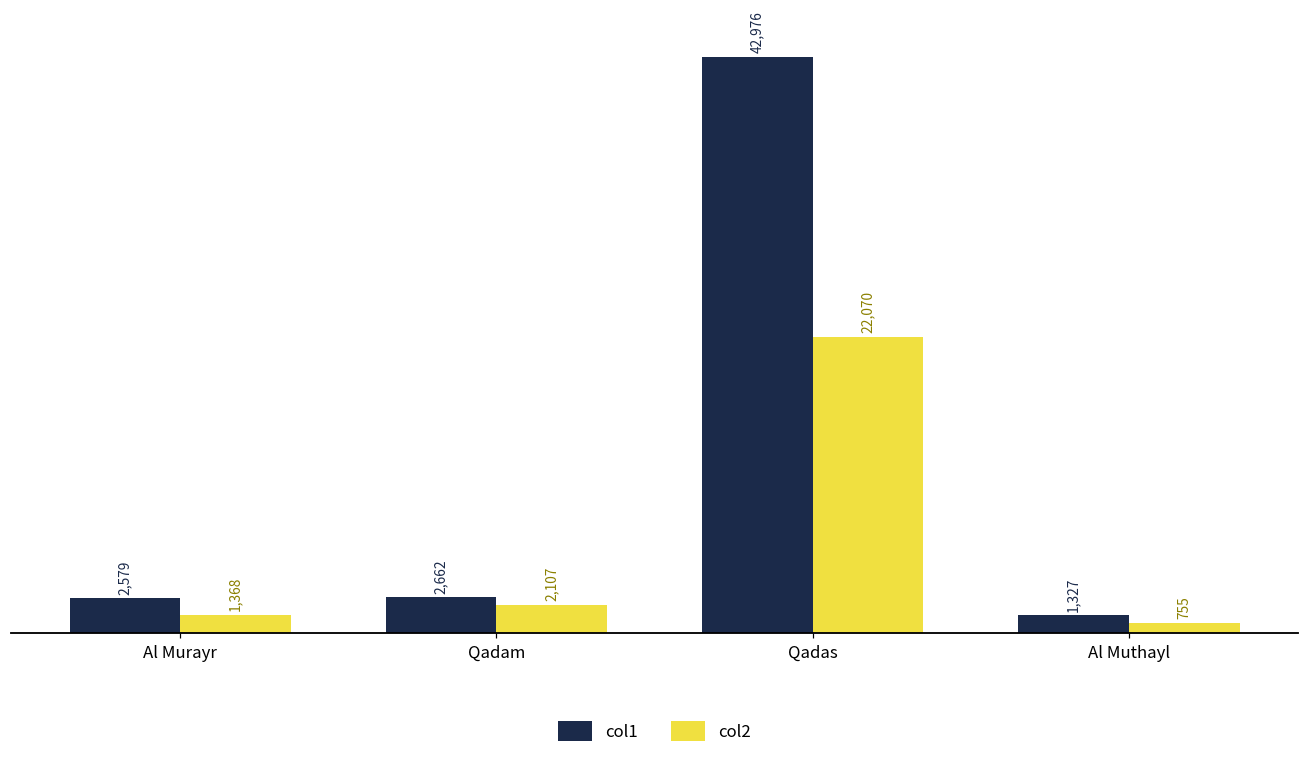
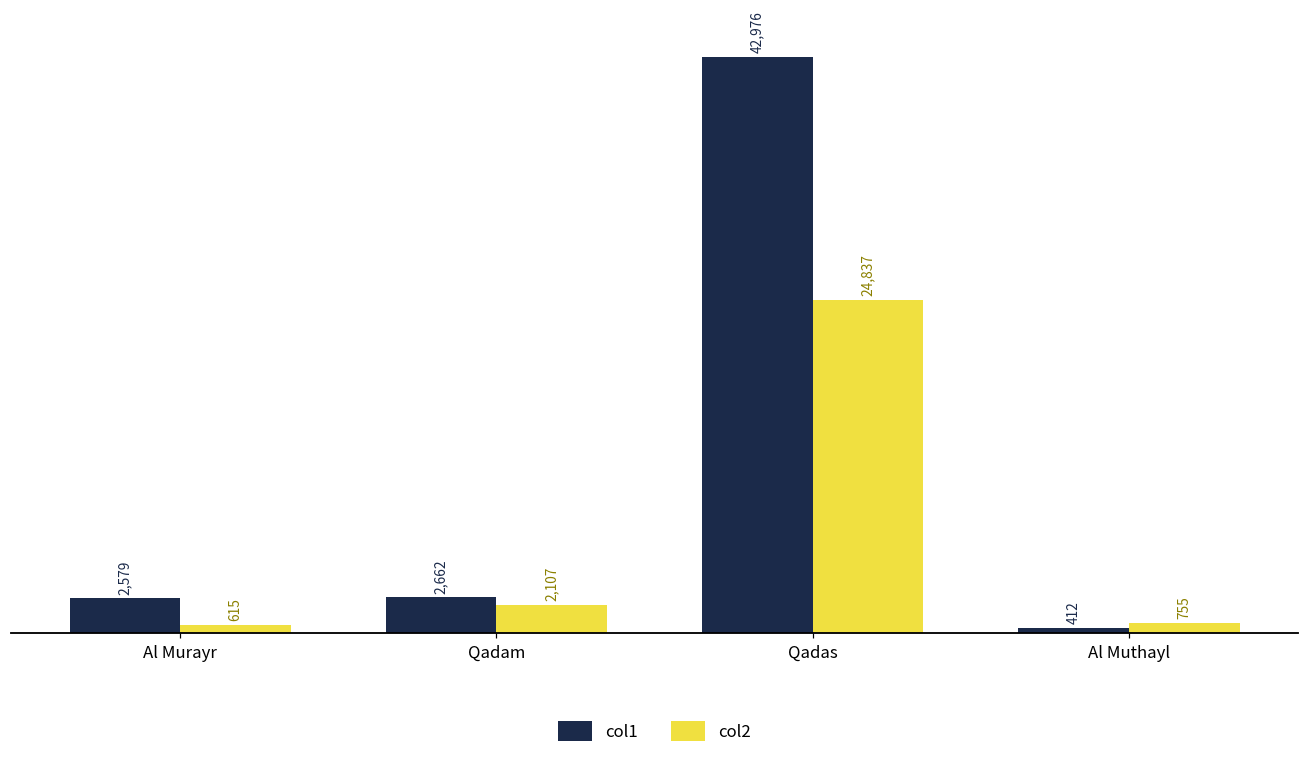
col2, Al Murayr: 1,368 -> 615
col2, Qadas: 22,070 -> 24,837
col1, Al Muthayl: 1,327 -> 412
